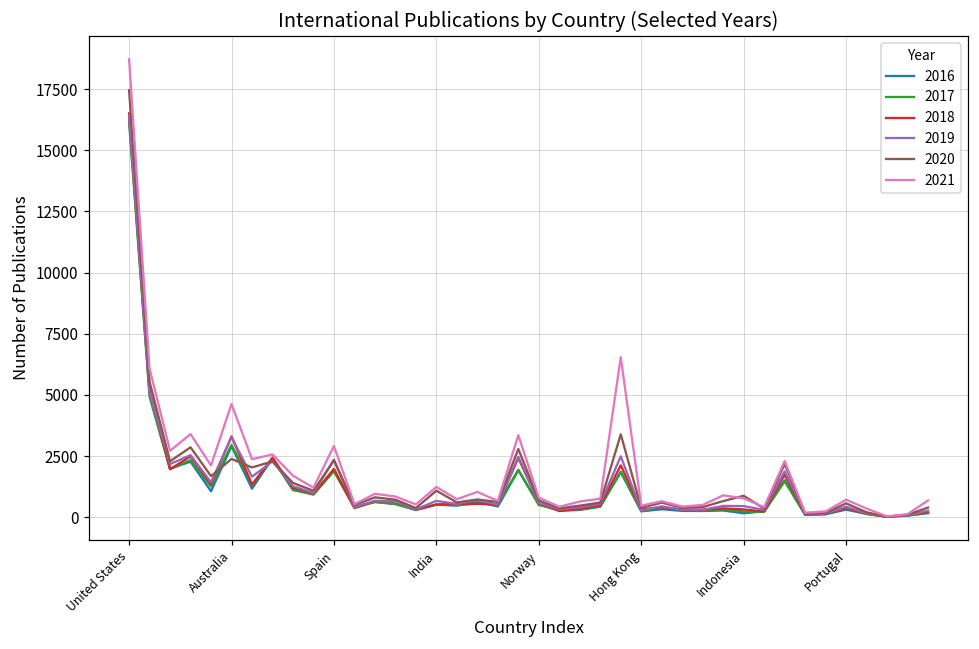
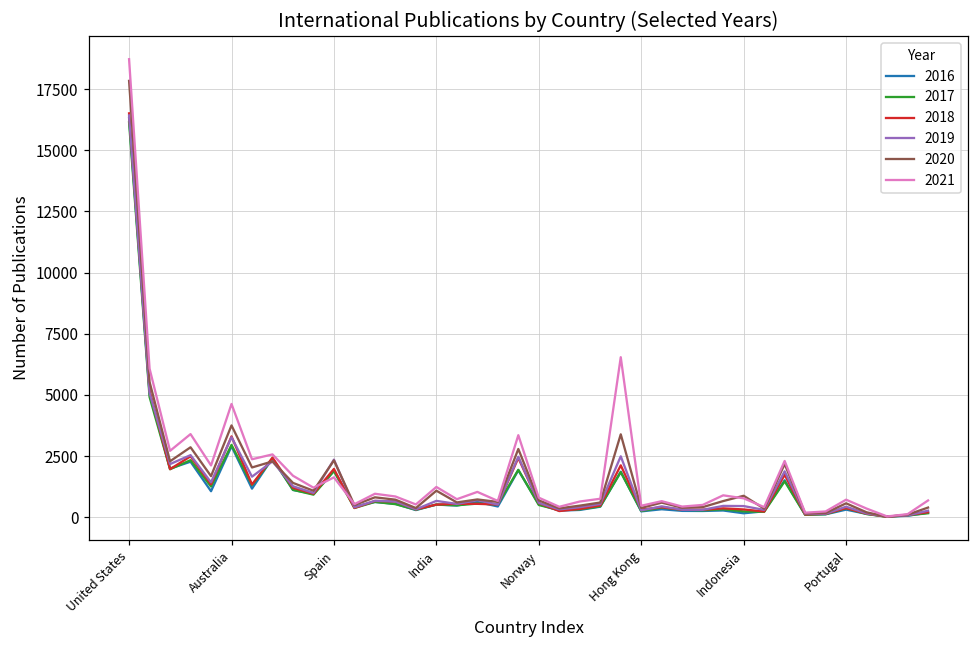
2020, United States: 17500 -> 17800
2020, Australia: 2400 -> 3800
2021, Spain: 2900 -> 1600
